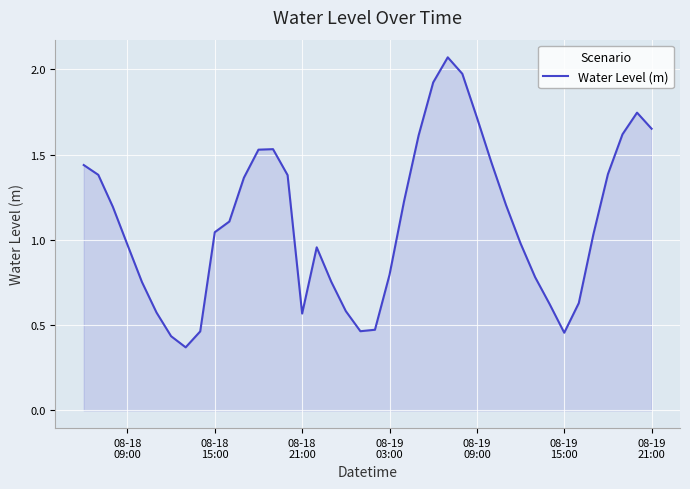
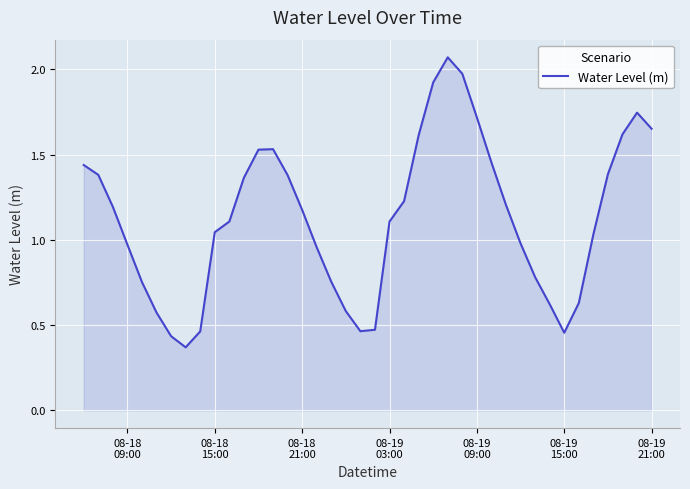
08-18 21:00: 0.57 -> 1.18
08-19 03:00: 0.80 -> 1.11
